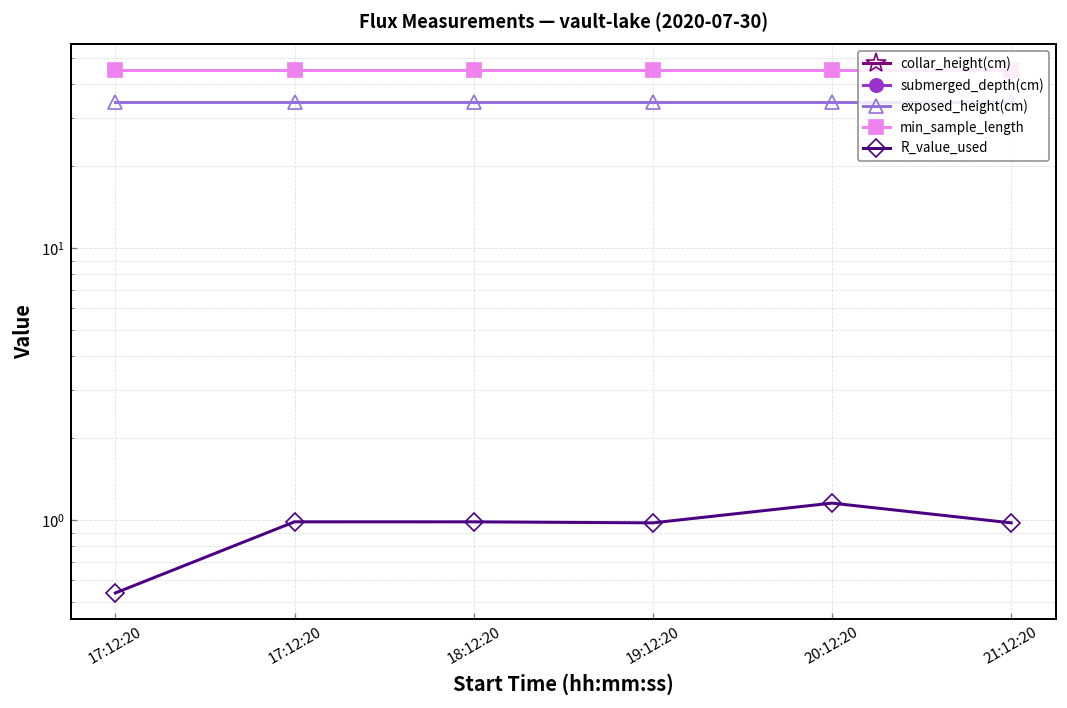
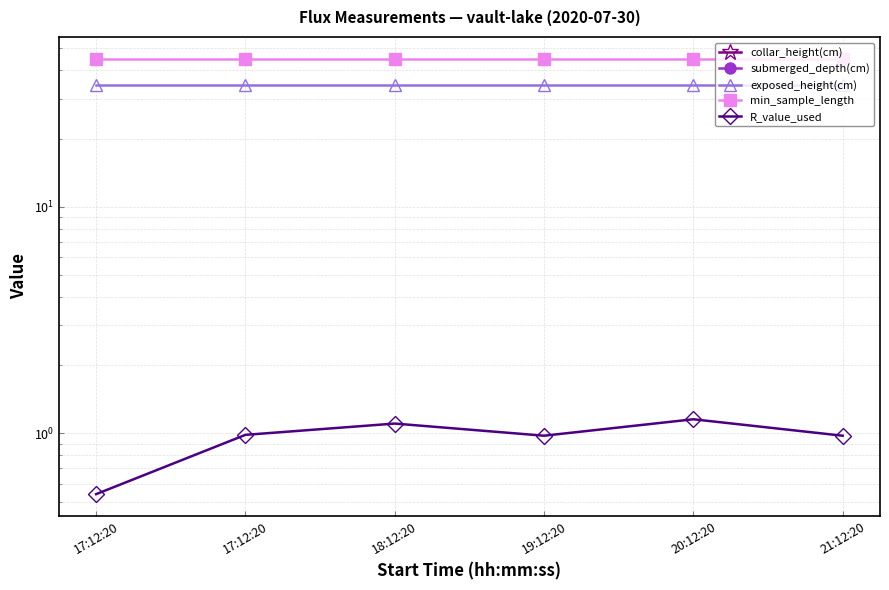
R_value_used, 18:12:20: 1.0 -> 1.1
